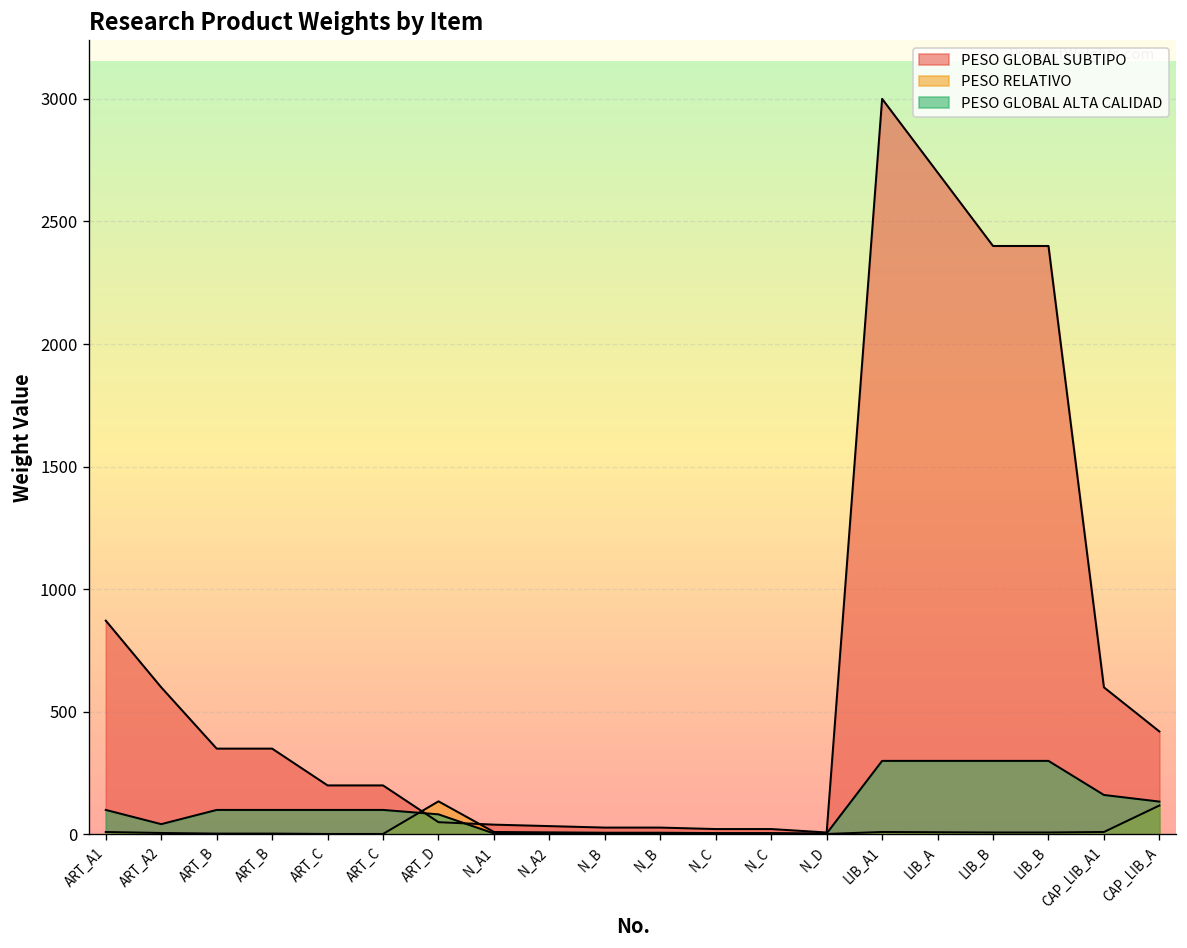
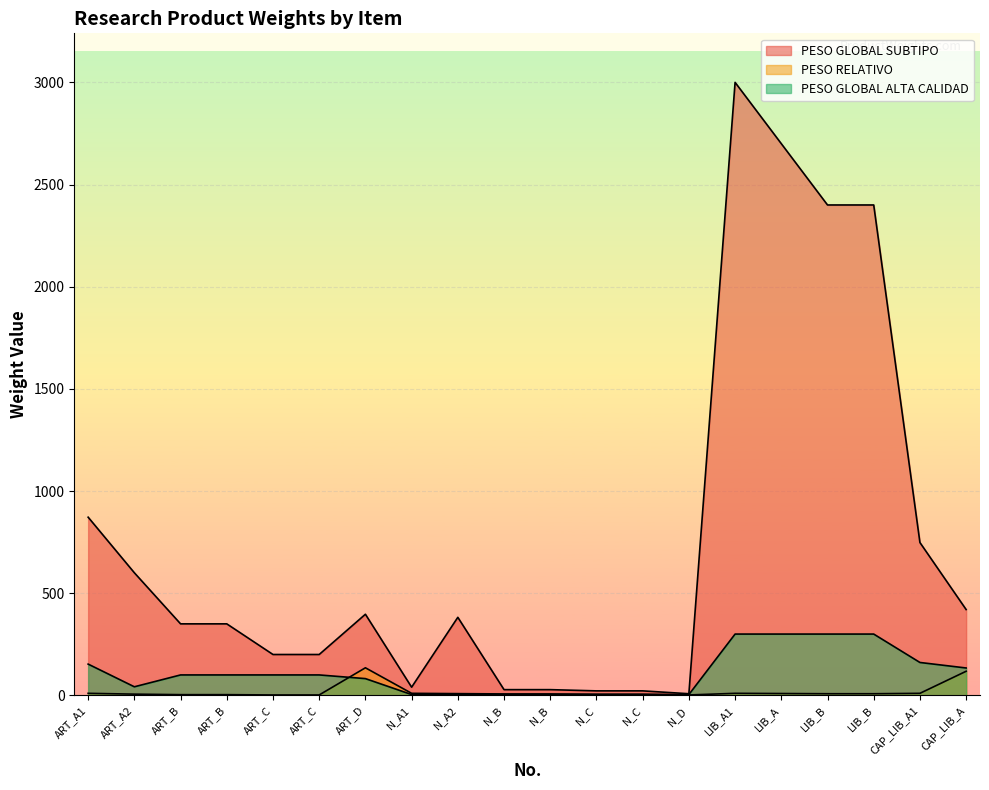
PESO GLOBAL ALTA CALIDAD, ART_A1: 100 -> 150
PESO GLOBAL SUBTIPO, ART_D: 50 -> 400
PESO GLOBAL SUBTIPO, N_A2: 30 -> 380
PESO GLOBAL SUBTIPO, CAP_LIB_A1: 600 -> 750
